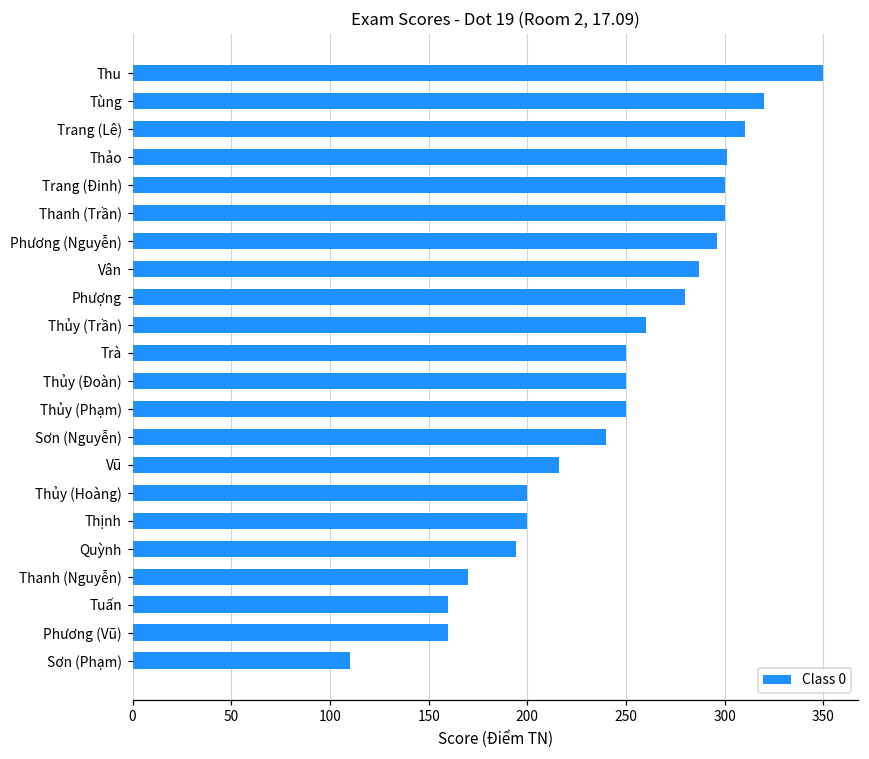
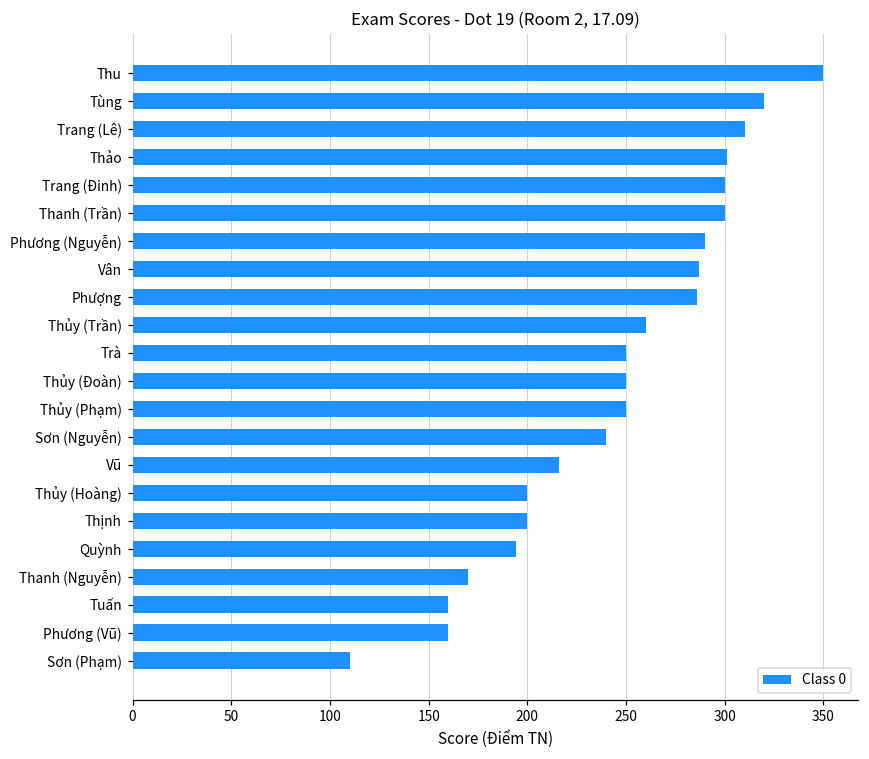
Phương (Nguyễn): 296 -> 290
Phượng: 280 -> 286
